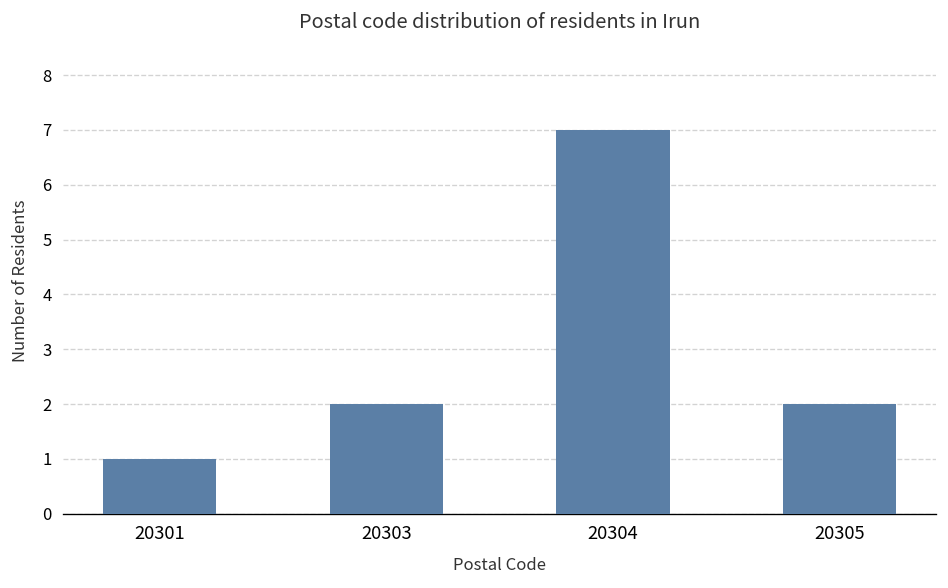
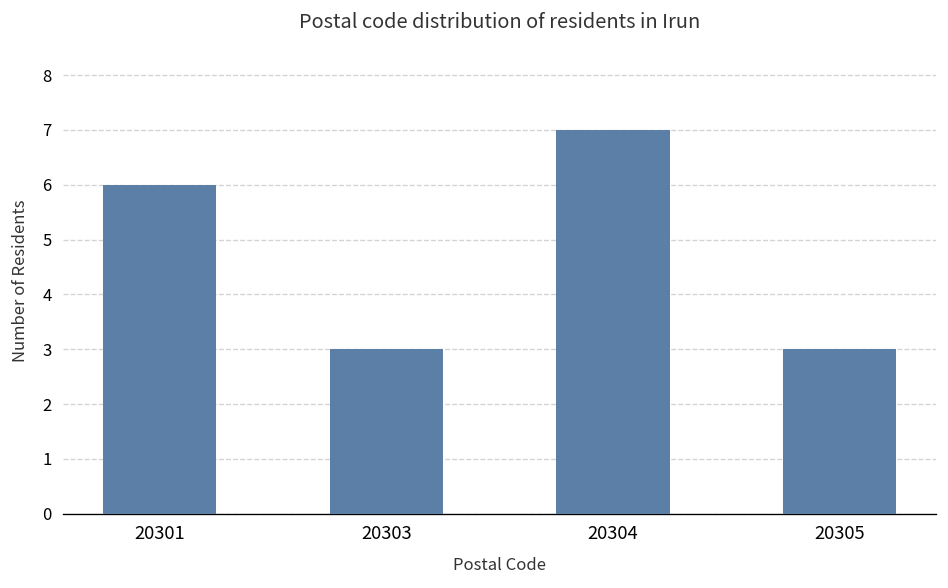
20301: 1 -> 6
20303: 2 -> 3
20305: 2 -> 3
